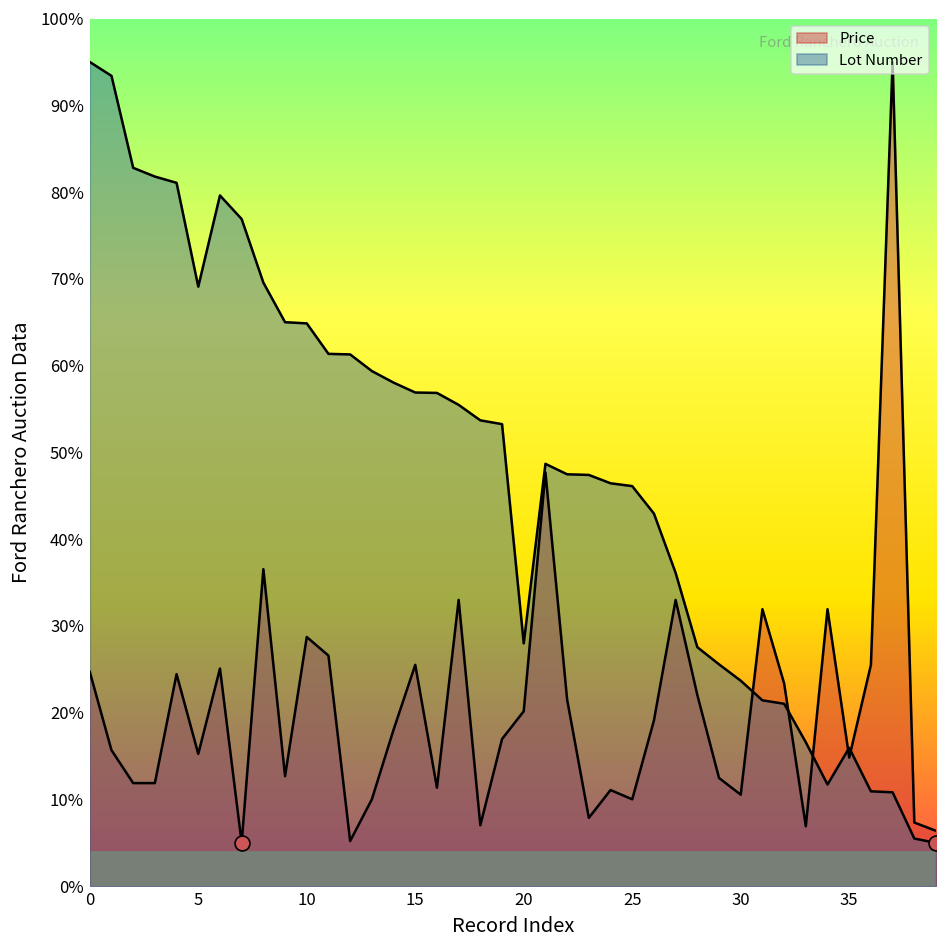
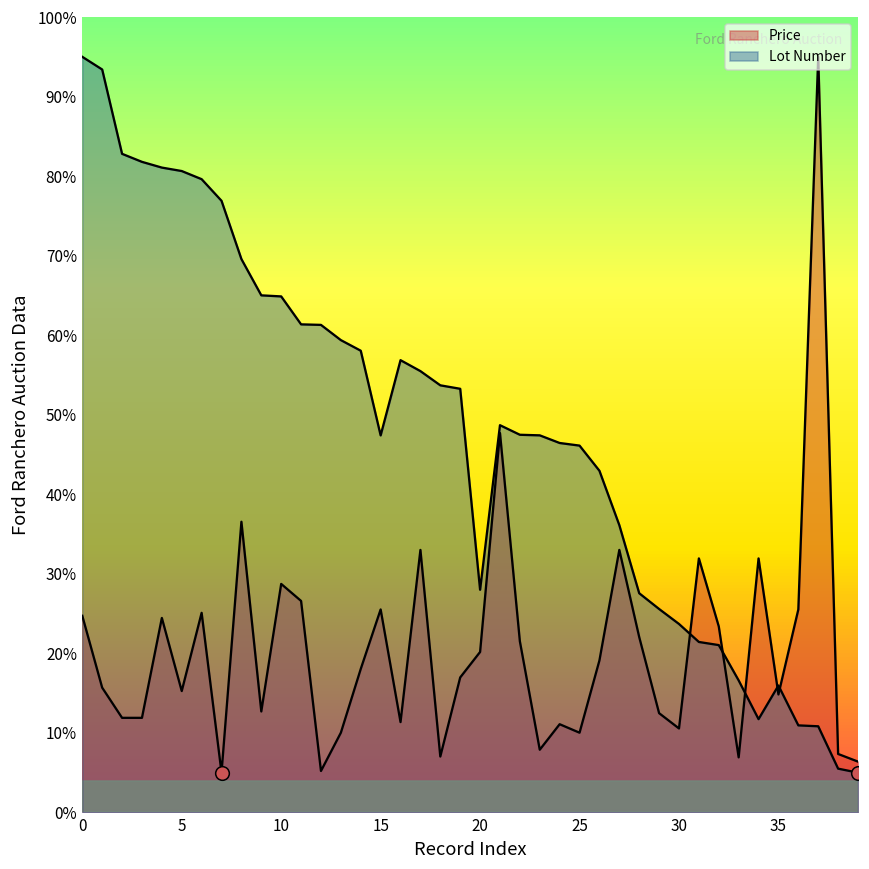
Lot Number, 5: 69% -> 81%
Lot Number, 15: 57% -> 47%
